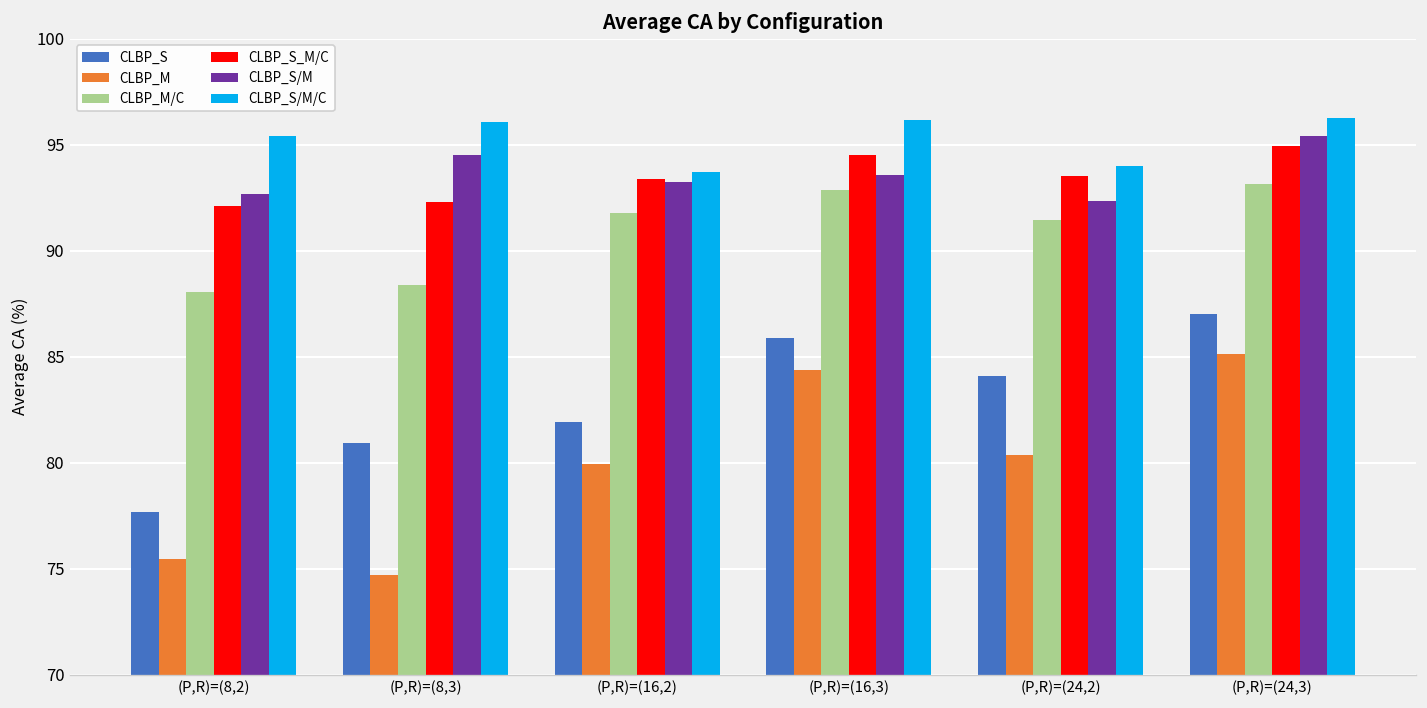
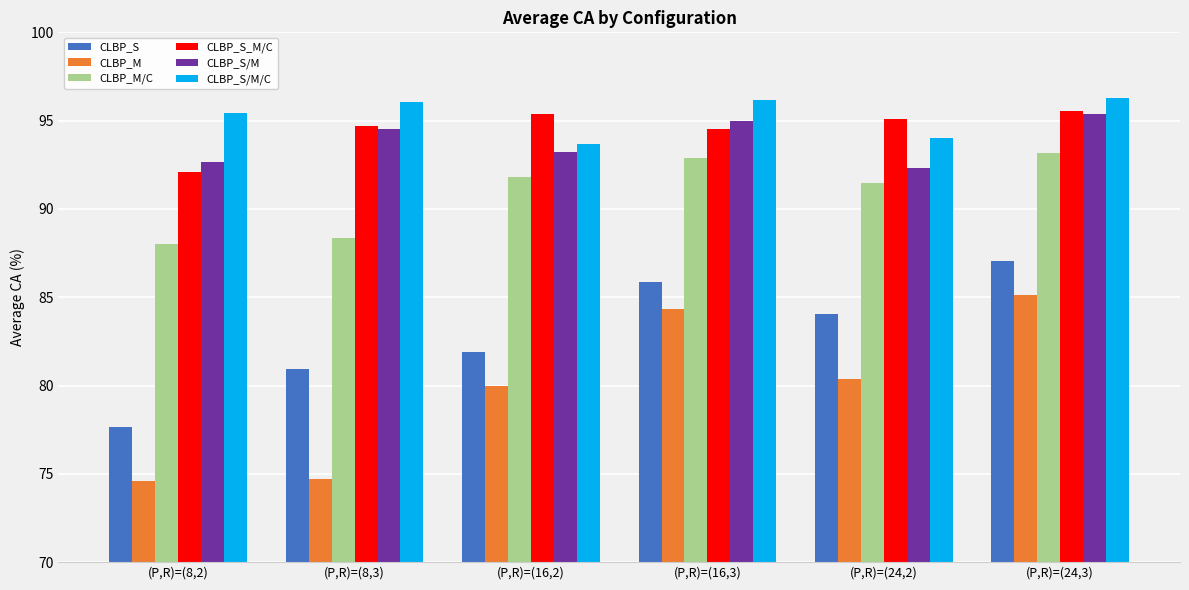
CLBP_M, (P,R)=(8,2): 75.5 -> 74.6
CLBP_S_M/C, (P,R)=(8,3): 92.3 -> 94.7
CLBP_S_M/C, (P,R)=(16,2): 93.4 -> 95.4
CLBP_S/M, (P,R)=(16,3): 93.6 -> 95.0
CLBP_S_M/C, (P,R)=(24,2): 93.5 -> 95.1
CLBP_S_M/C, (P,R)=(24,3): 94.9 -> 95.6
